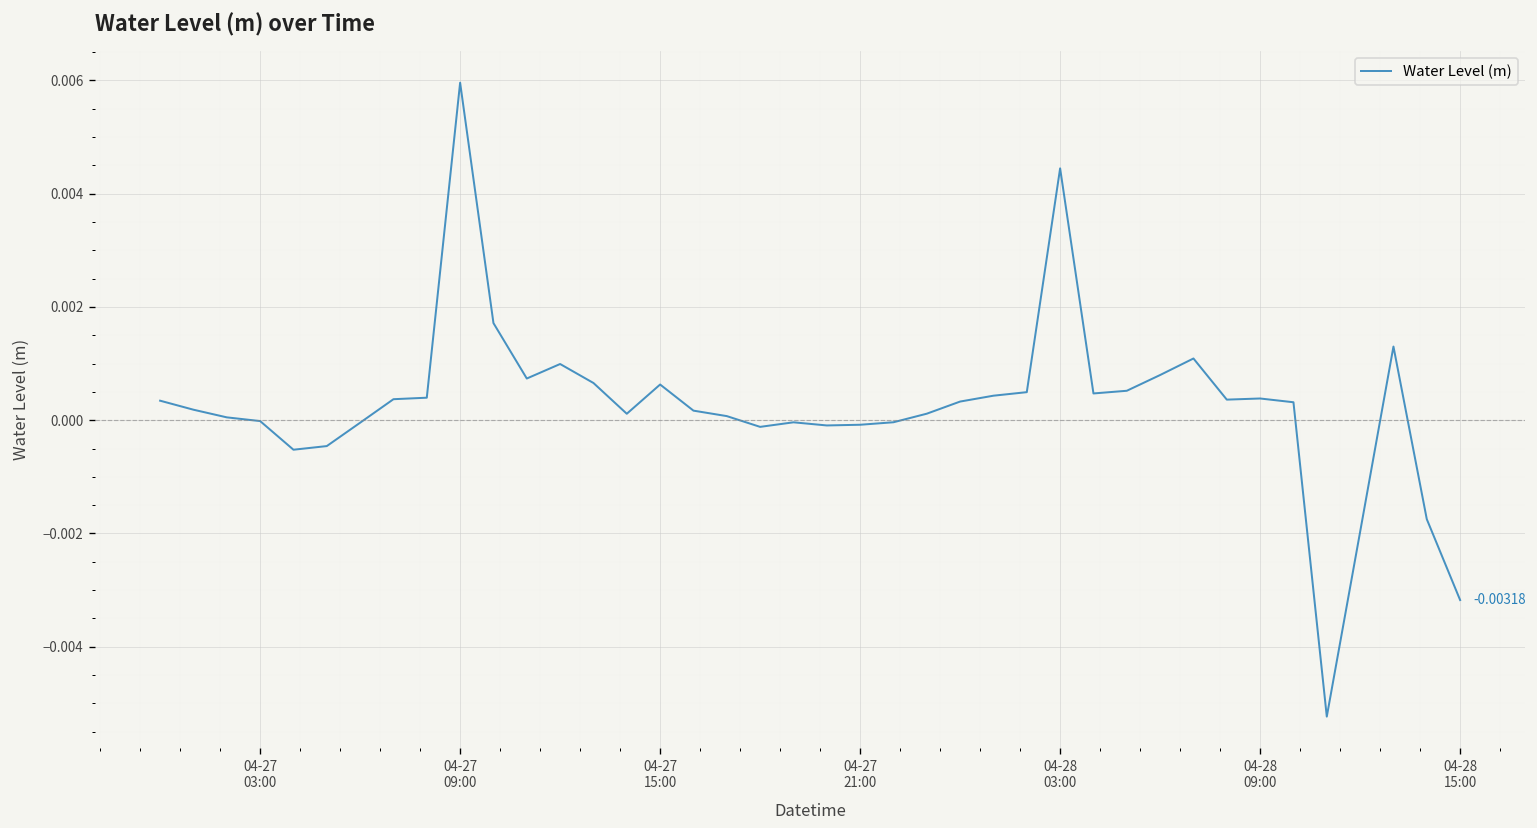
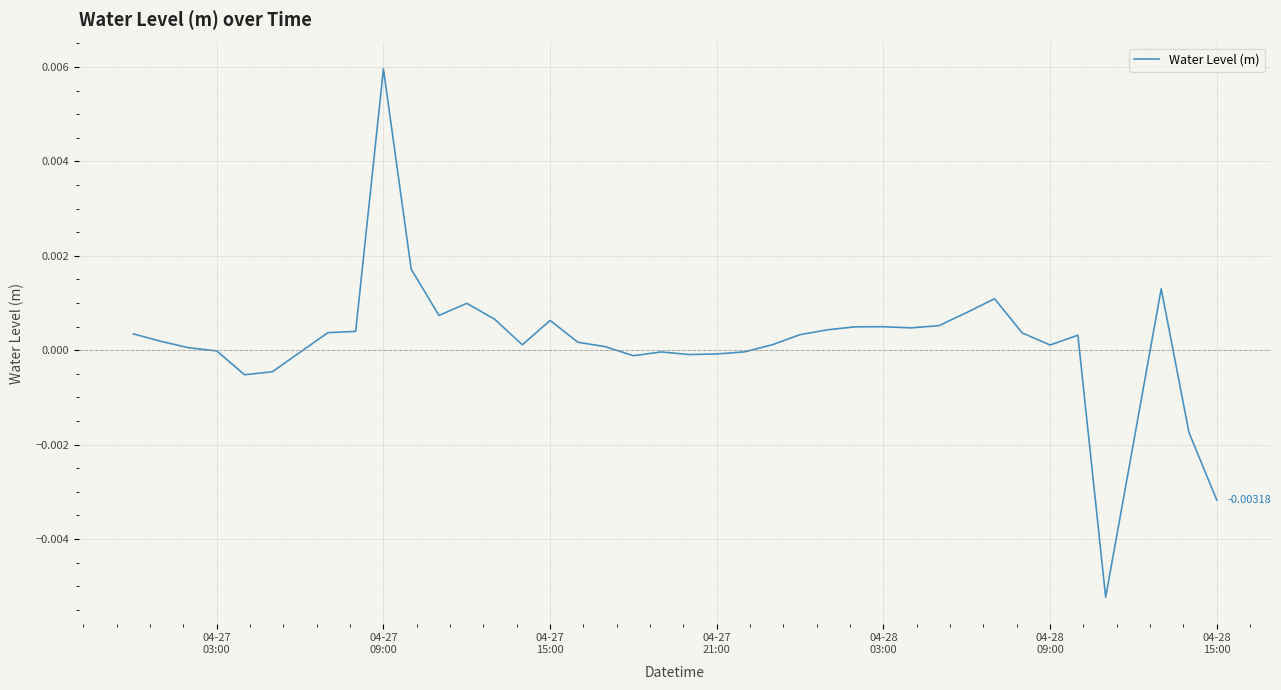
04-28 03:00: 0.0044 -> 0.0005
04-28 09:00: 0.0004 -> 0.0001
